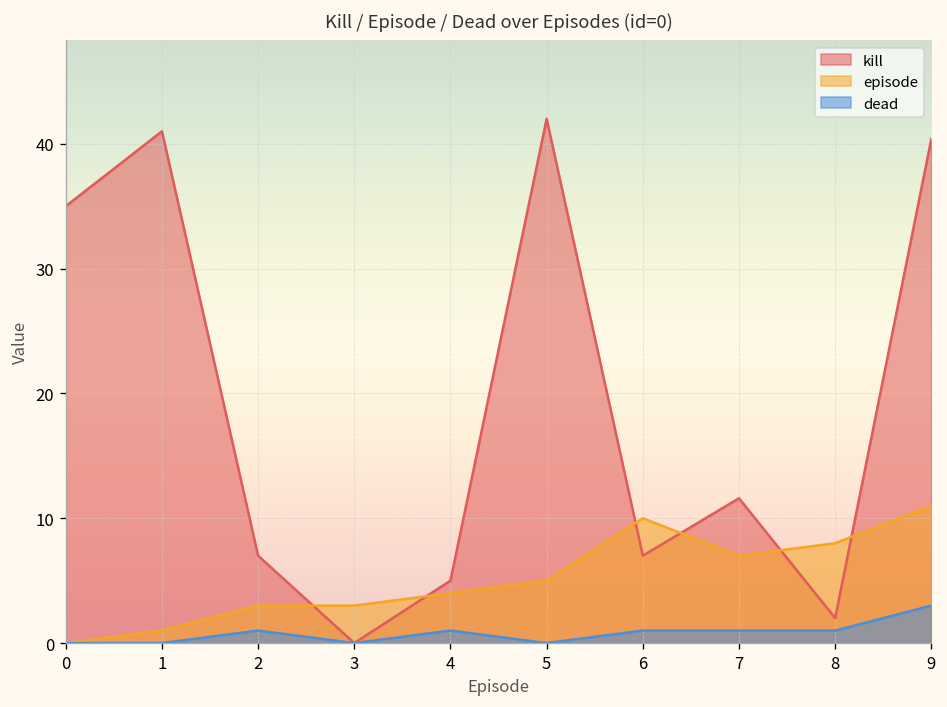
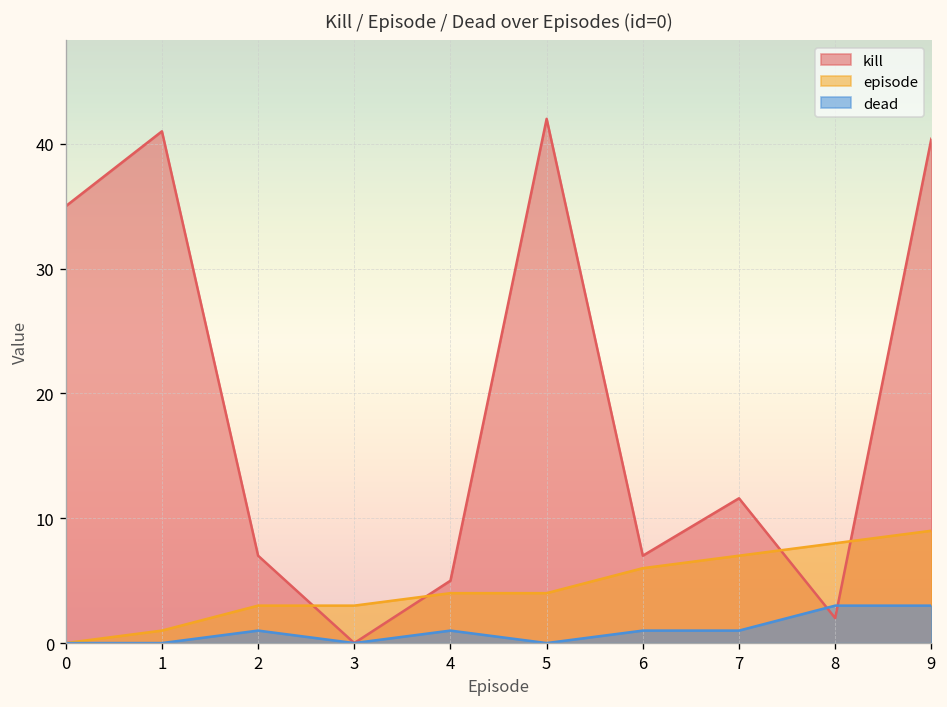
episode, 5: 5 -> 4
episode, 6: 10 -> 6
dead, 8: 1 -> 3
episode, 9: 11 -> 9
